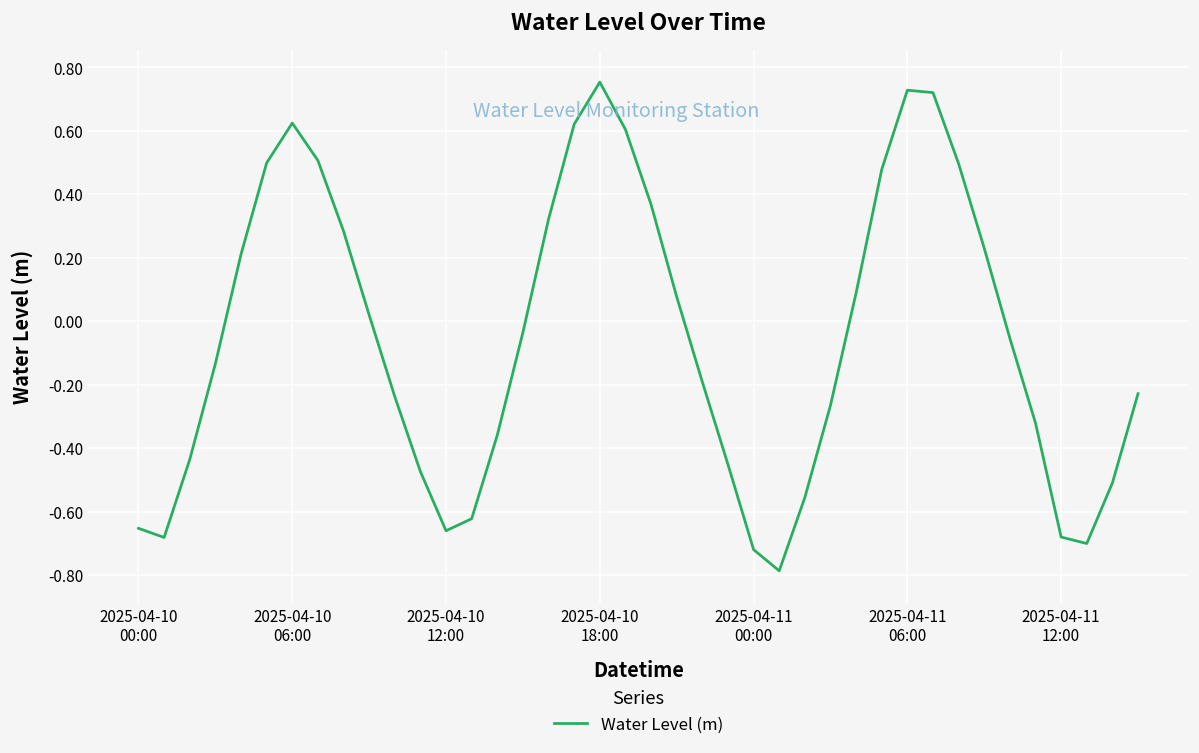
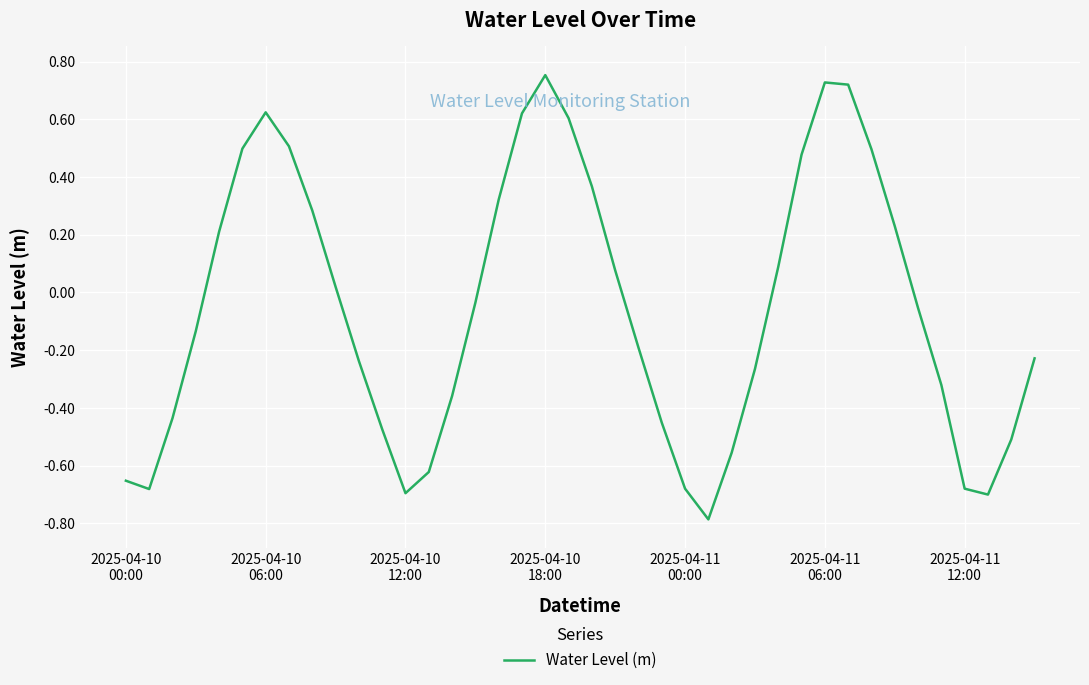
2025-04-10 12:00: -0.66 -> -0.70
2025-04-11 00:00: -0.72 -> -0.68
